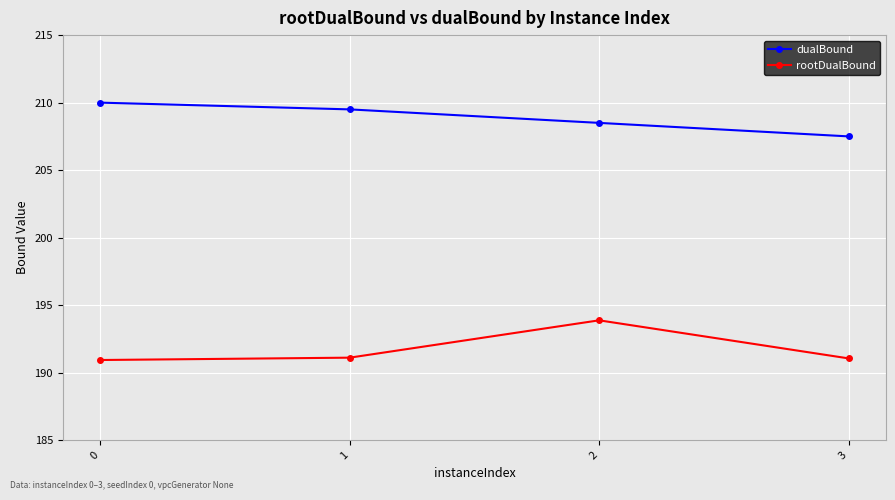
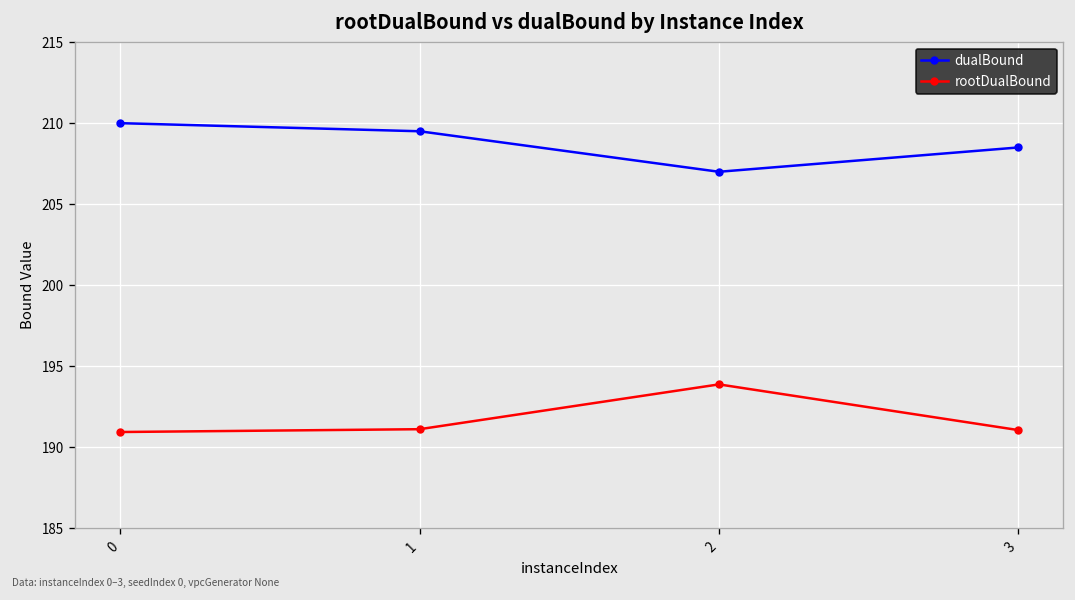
dualBound, 2: 208.5 -> 207.0
dualBound, 3: 207.5 -> 208.5
